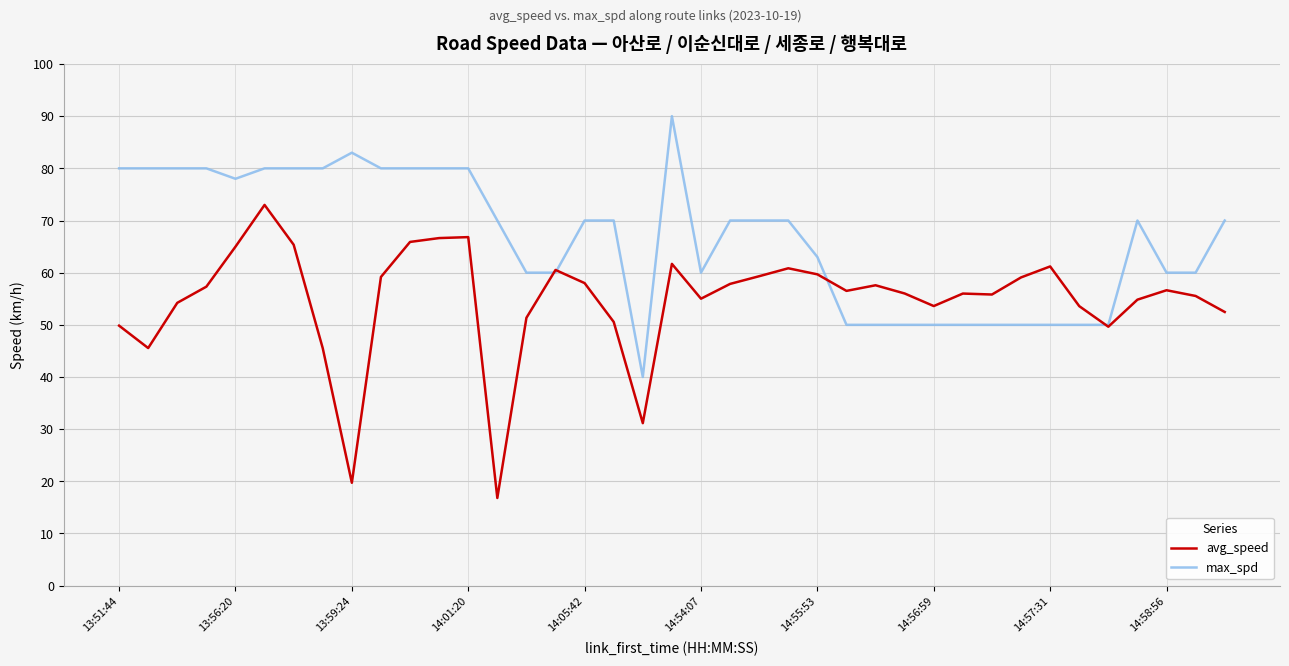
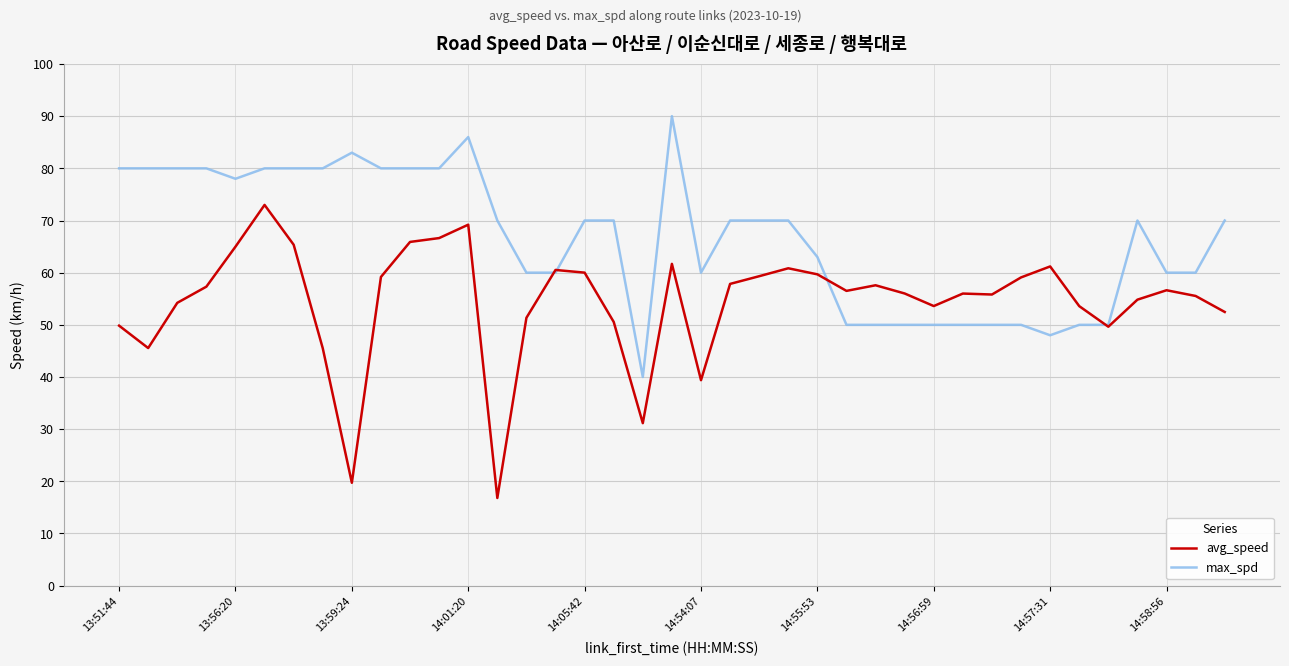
avg_speed, 14:01:20: 67 -> 69
max_spd, 14:01:20: 80 -> 86
avg_speed, 14:05:42: 58 -> 60
avg_speed, 14:54:07: 55 -> 39
max_spd, 14:57:31: 50 -> 48
